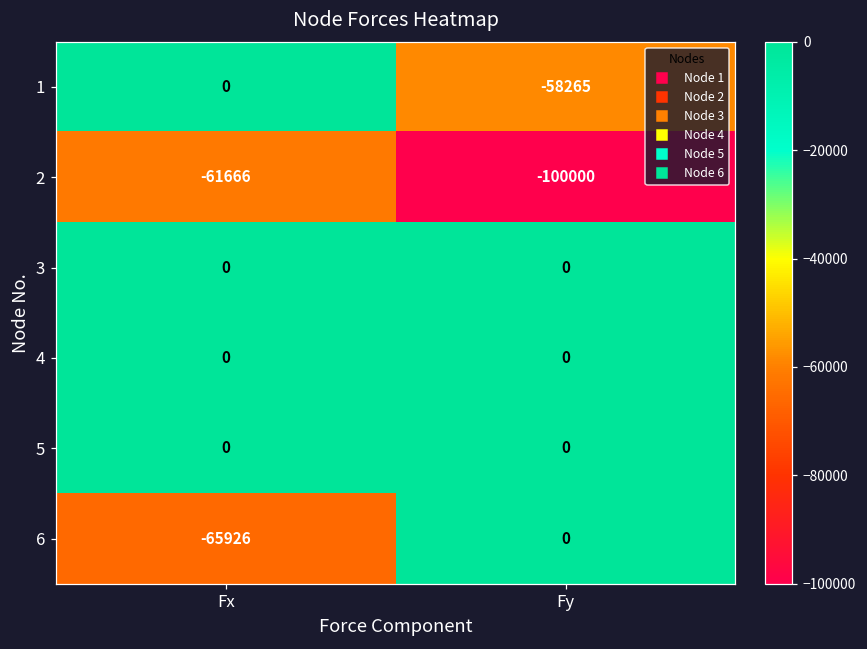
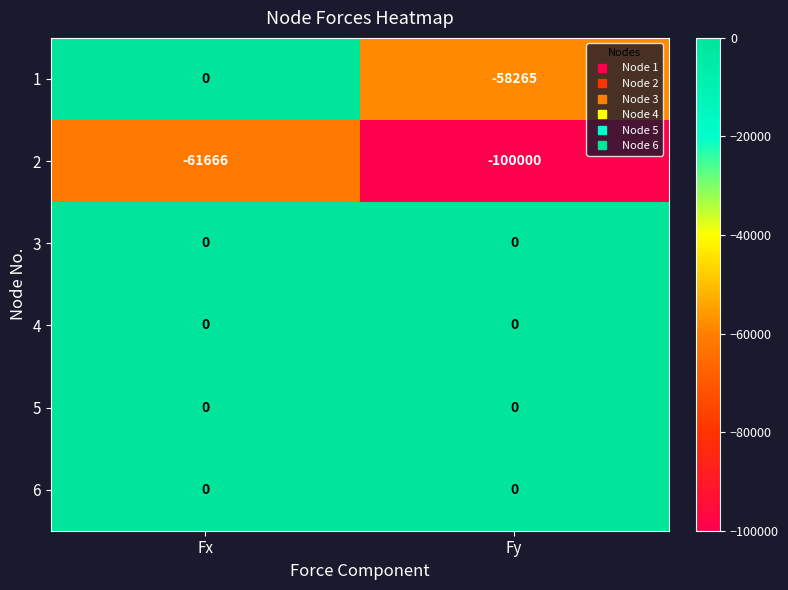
6, Fx: -65926 -> 0
